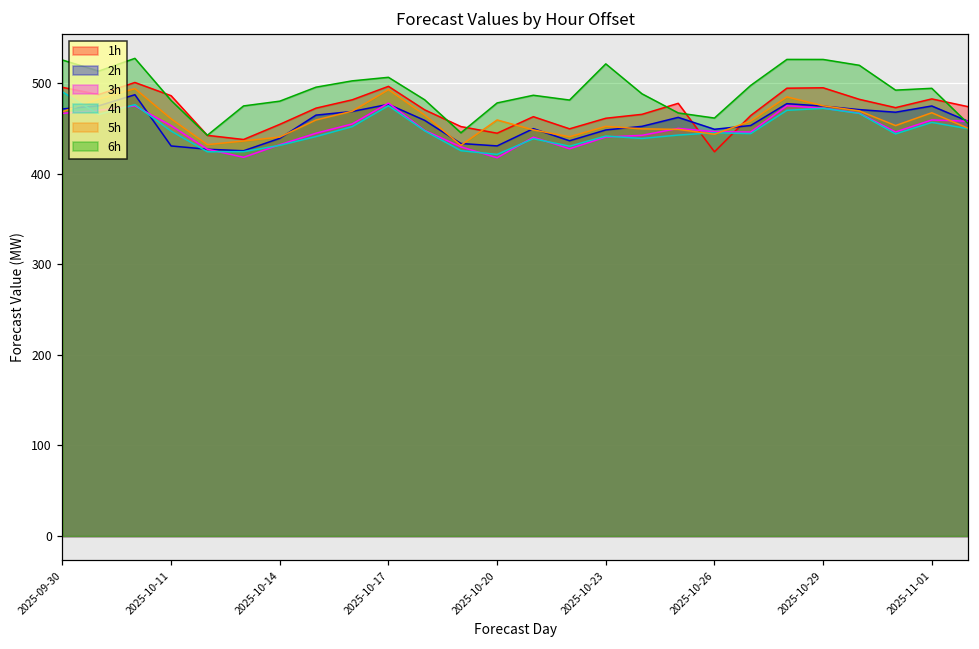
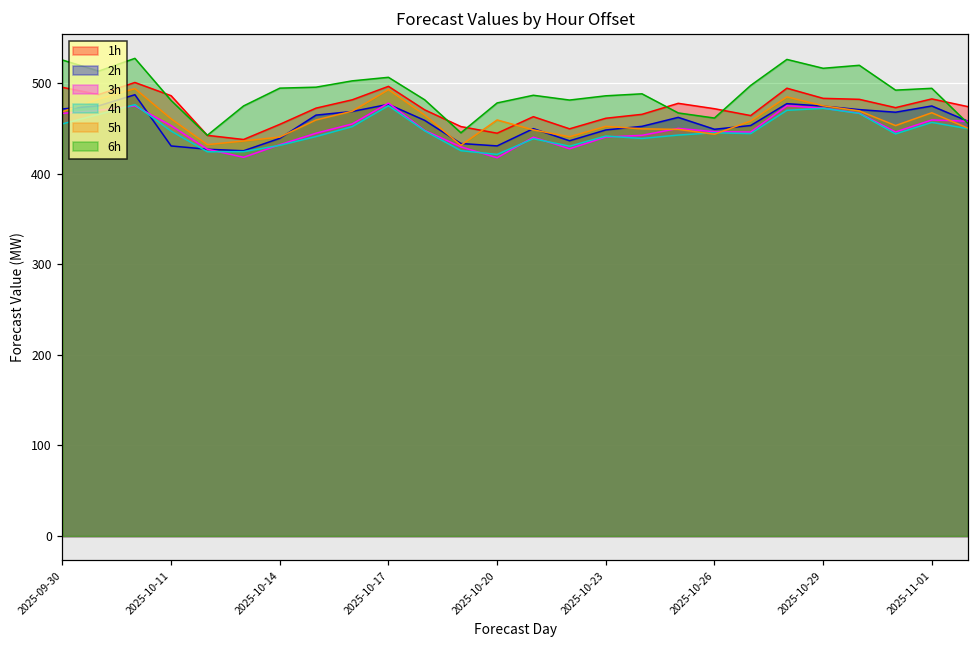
4h, 2025-09-30: 490 -> 460
6h, 2025-10-14: 480 -> 490
6h, 2025-10-23: 520 -> 490
1h, 2025-10-26: 420 -> 470
1h, 2025-10-29: 500 -> 480
6h, 2025-10-29: 530 -> 520
